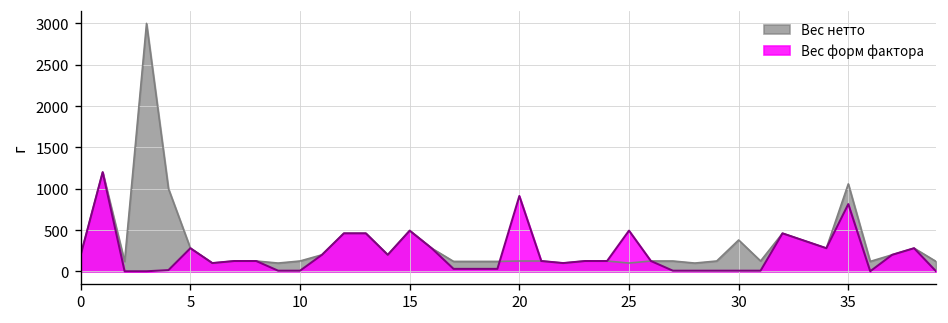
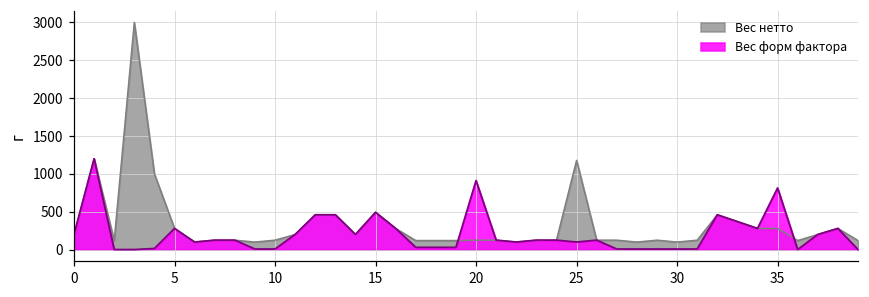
Вес нетто, 25: 100 -> 1200
Вес форм фактора, 25: 500 -> 100
Вес нетто, 30: 400 -> 100
Вес нетто, 35: 1100 -> 300
